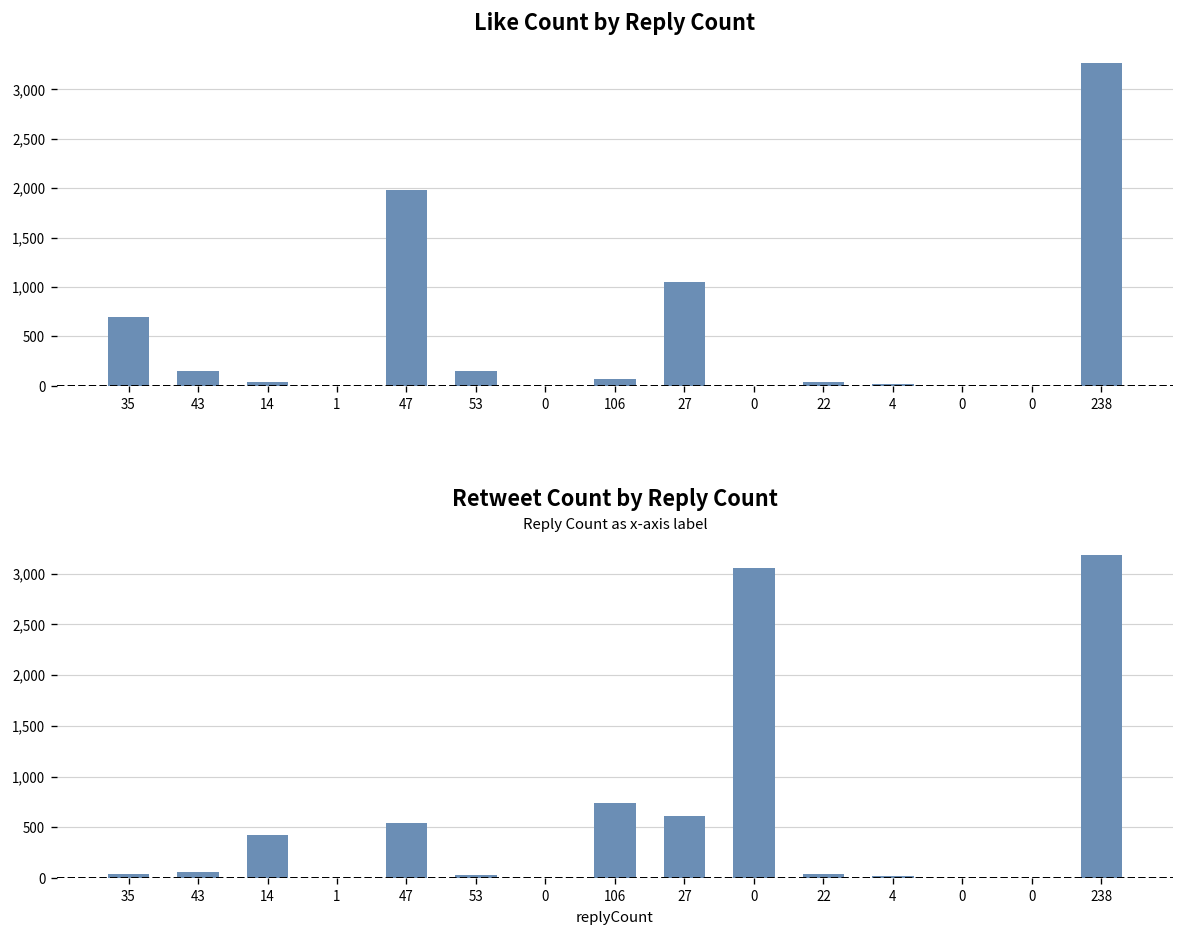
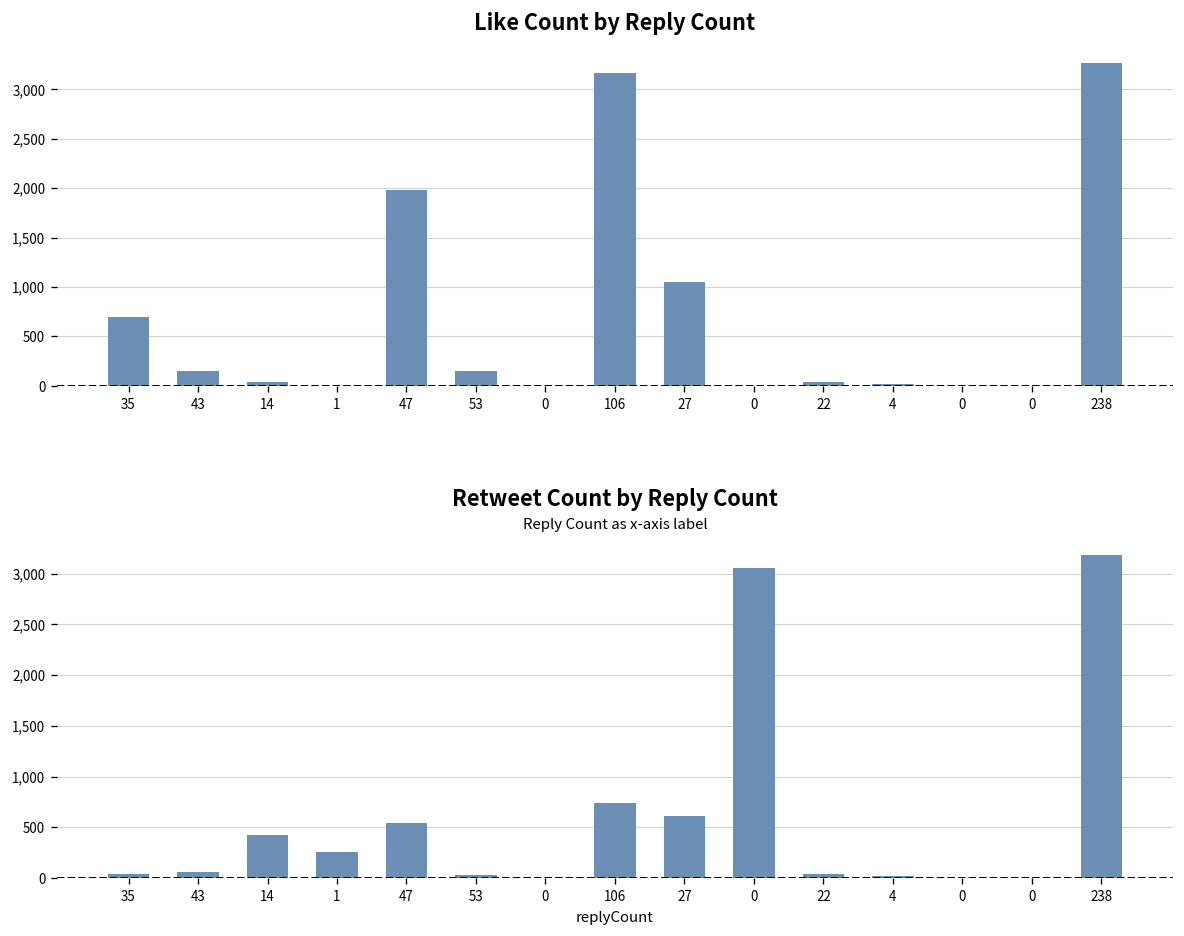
Like Count by Reply Count, 106: 100 -> 3,200
Retweet Count by Reply Count, 1: 0 -> 300
